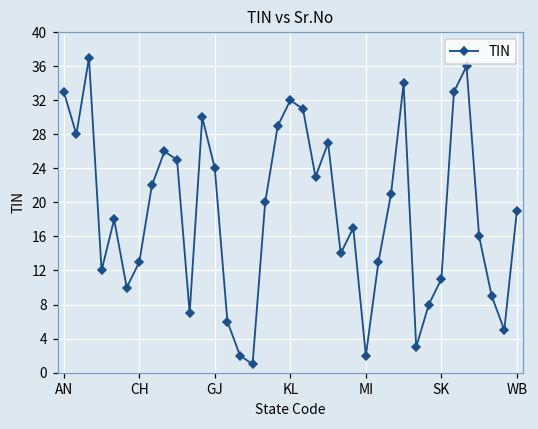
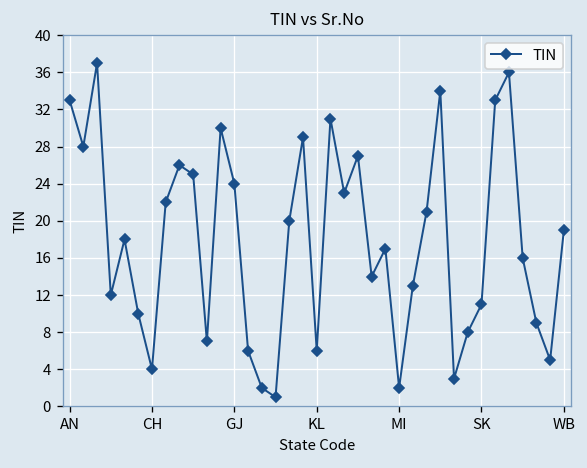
CH: 13 -> 4
KL: 32 -> 6
